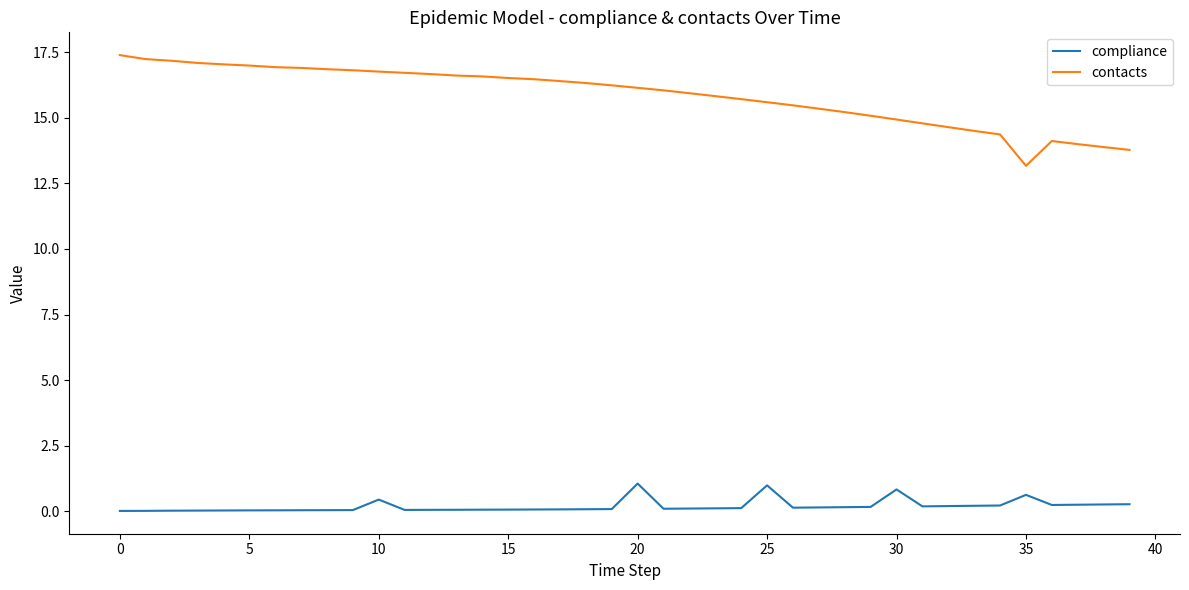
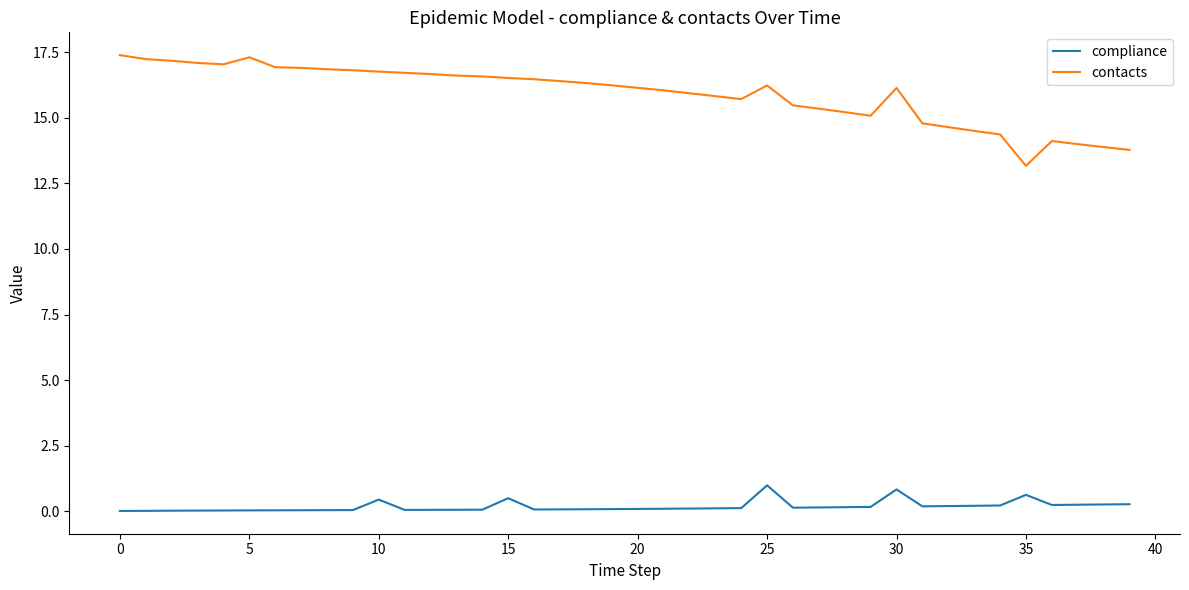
contacts, 5: 17.0 -> 17.3
compliance, 15: 0.1 -> 0.5
compliance, 20: 1.1 -> 0.1
contacts, 25: 15.6 -> 16.2
contacts, 30: 14.9 -> 16.1
